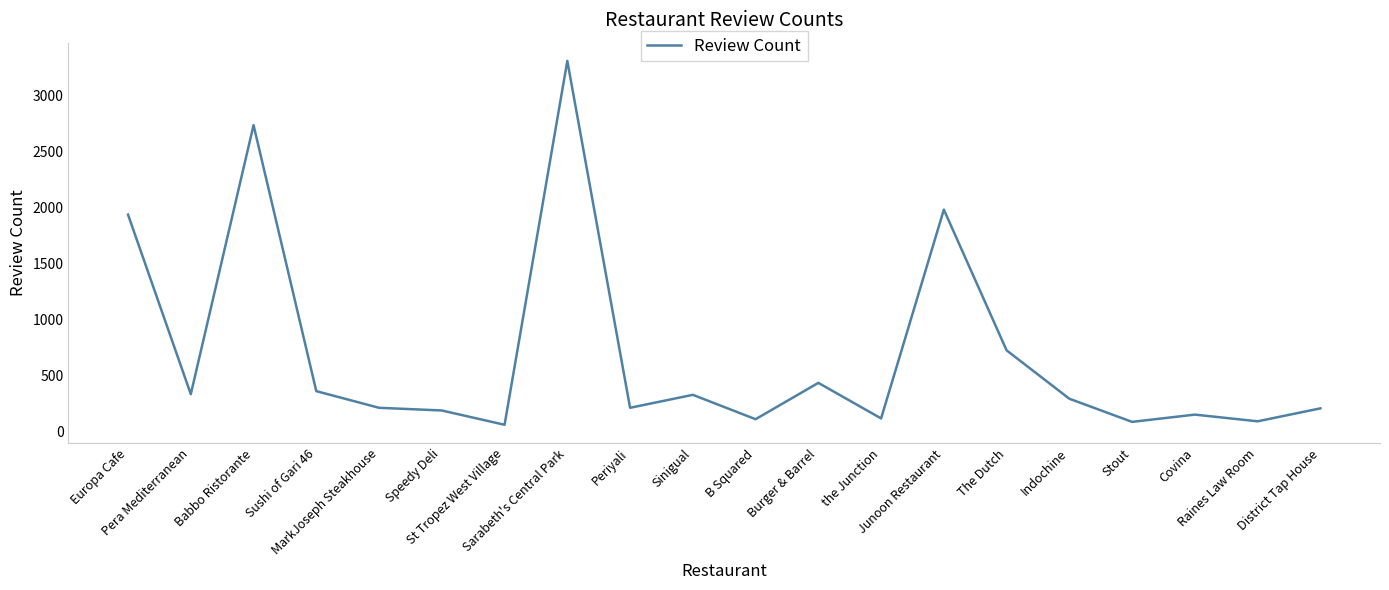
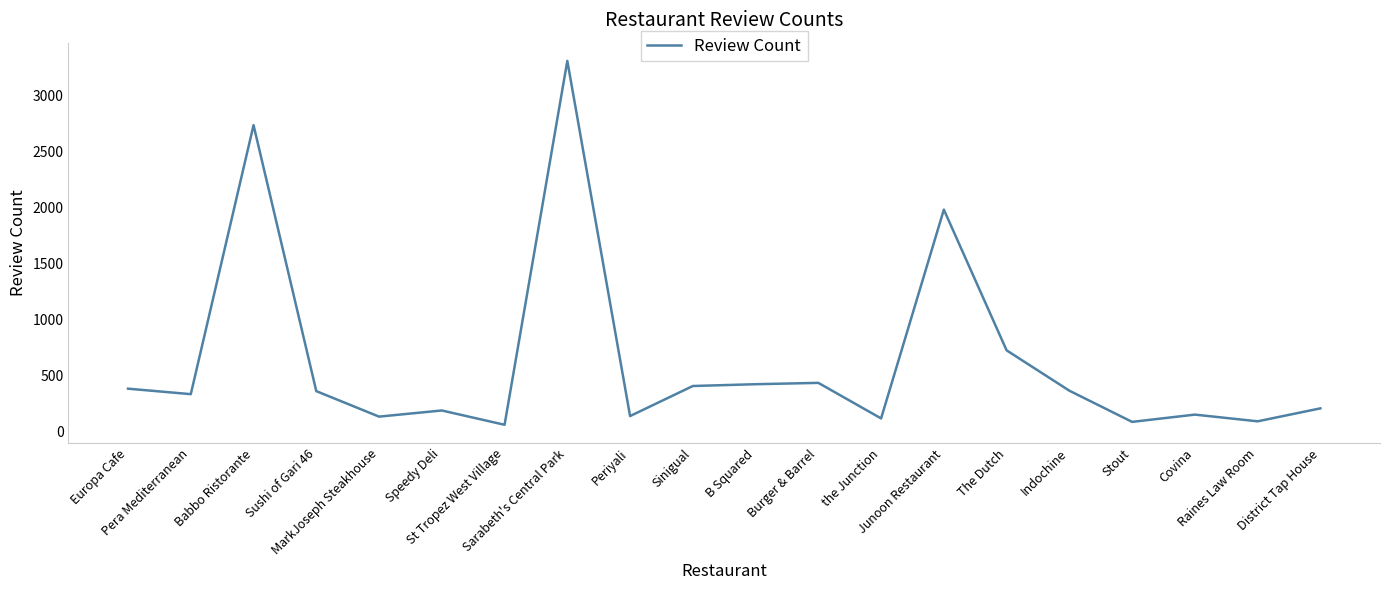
Europa Cafe: 1940 -> 380
MarkJoseph Steakhouse: 210 -> 130
Periyali: 210 -> 130
Sinigual: 320 -> 400
B Squared: 110 -> 420
Indochine: 290 -> 360
